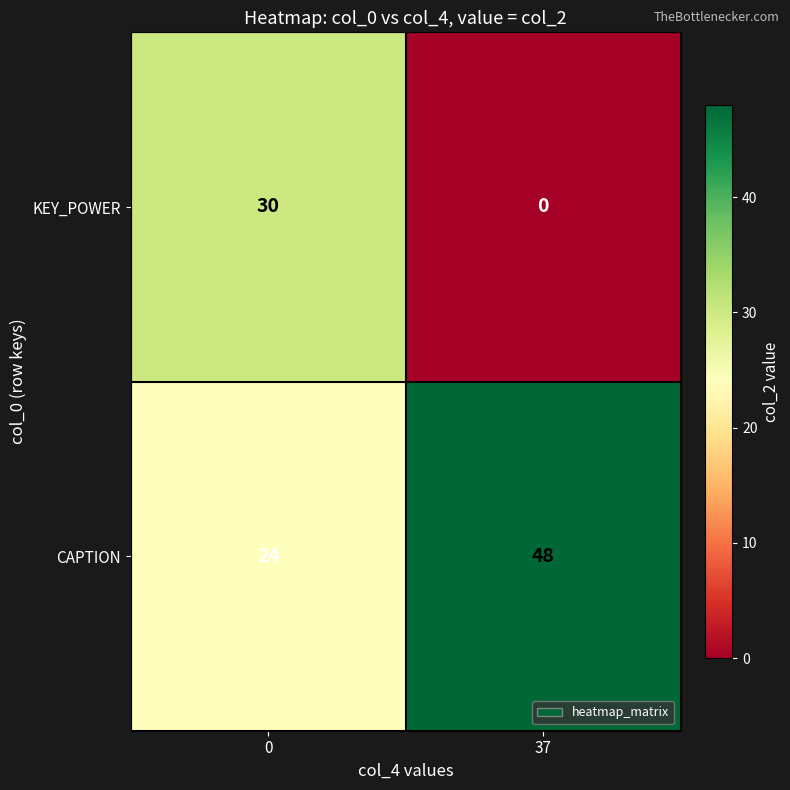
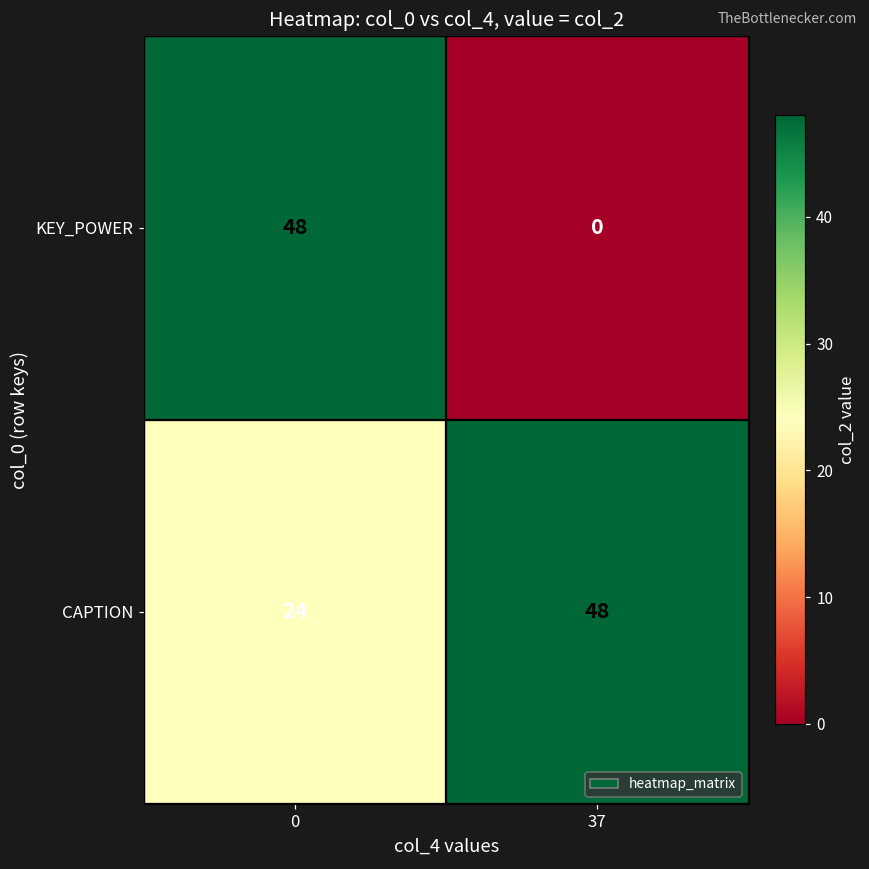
KEY_POWER, 0: 30 -> 48
